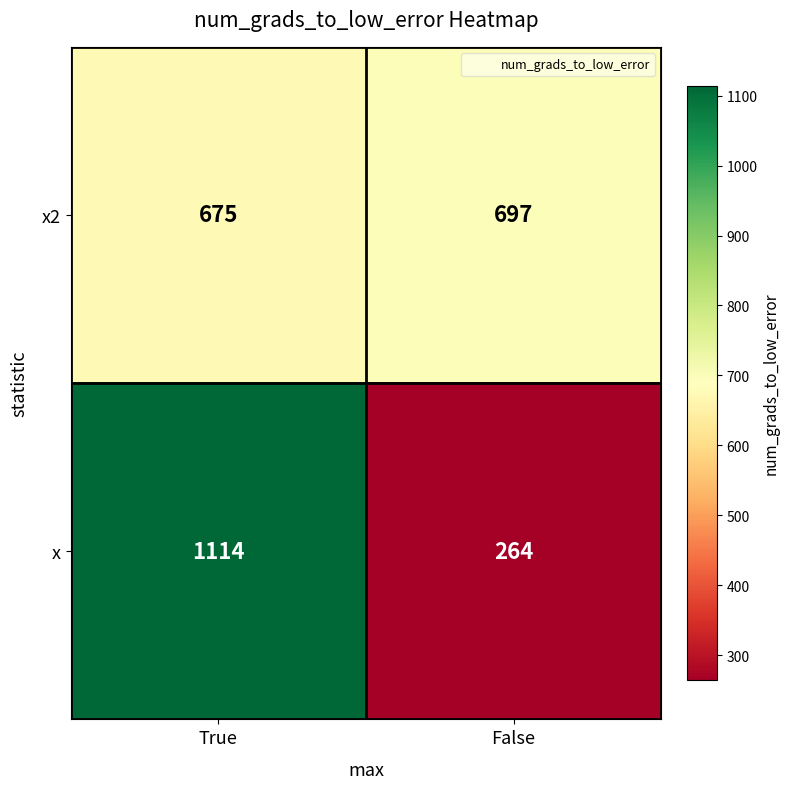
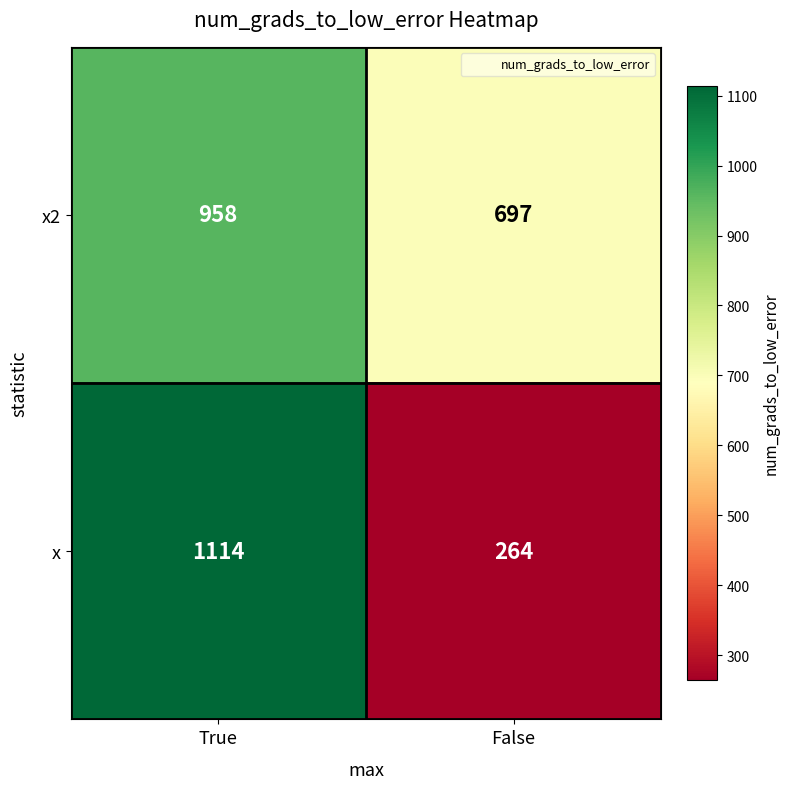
x2, True: 675 -> 958
